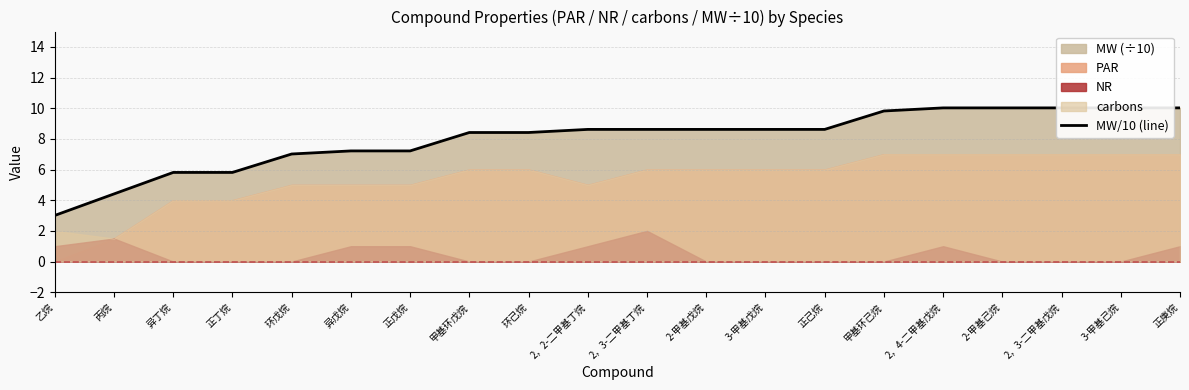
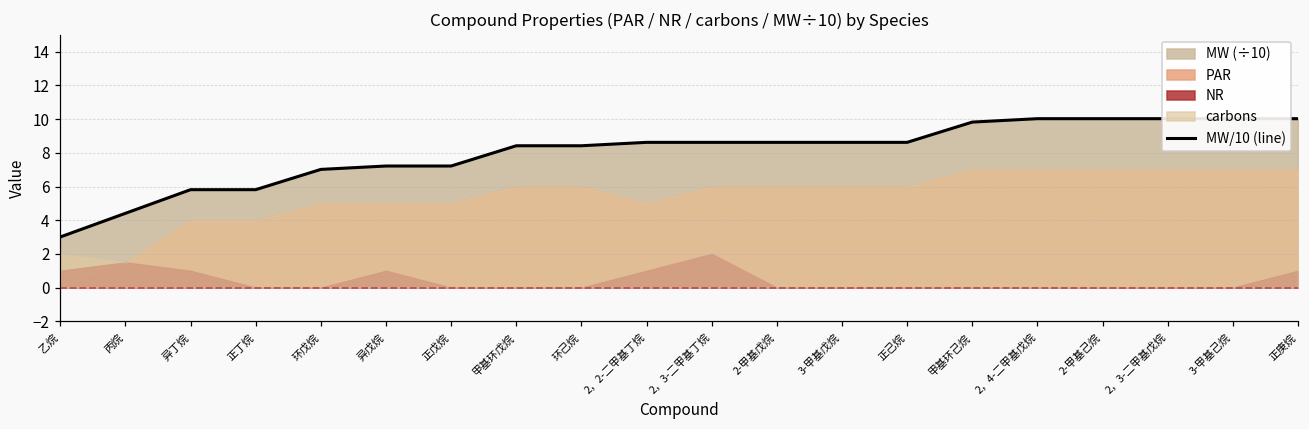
NR, 异丁烷: 0 -> 1
NR, 正戊烷: 1 -> 0
NR, 2，4-二甲基戊烷: 1 -> 0
